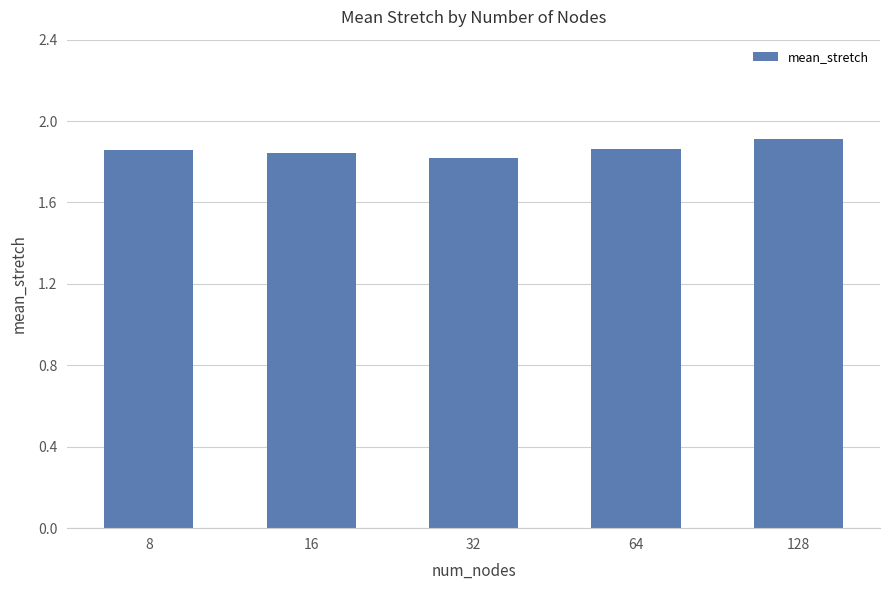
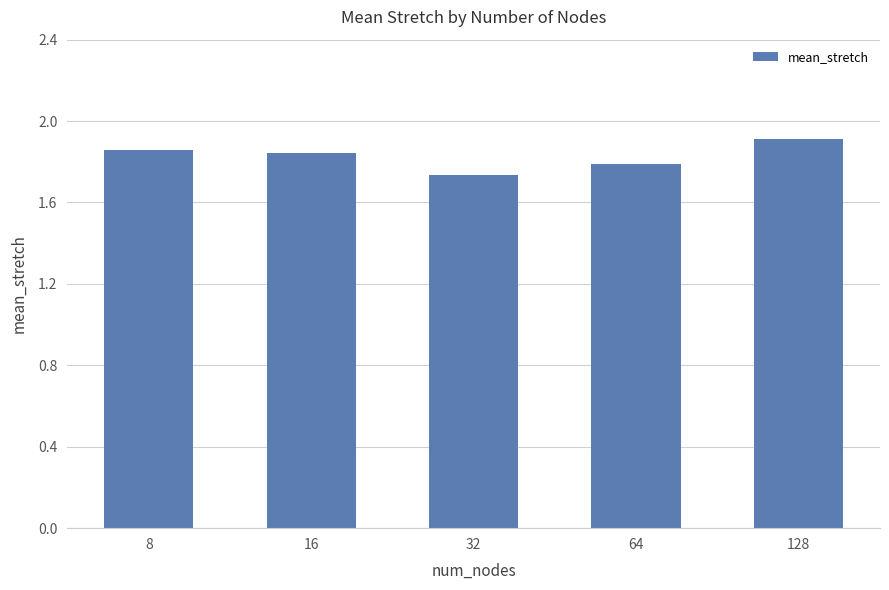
32: 1.82 -> 1.74
64: 1.86 -> 1.79
